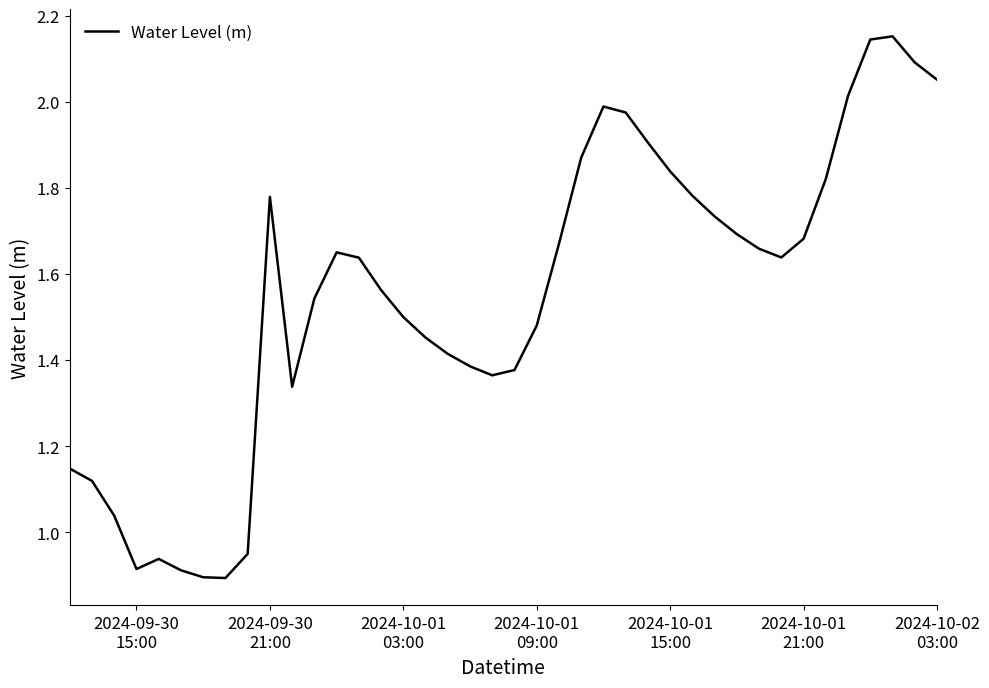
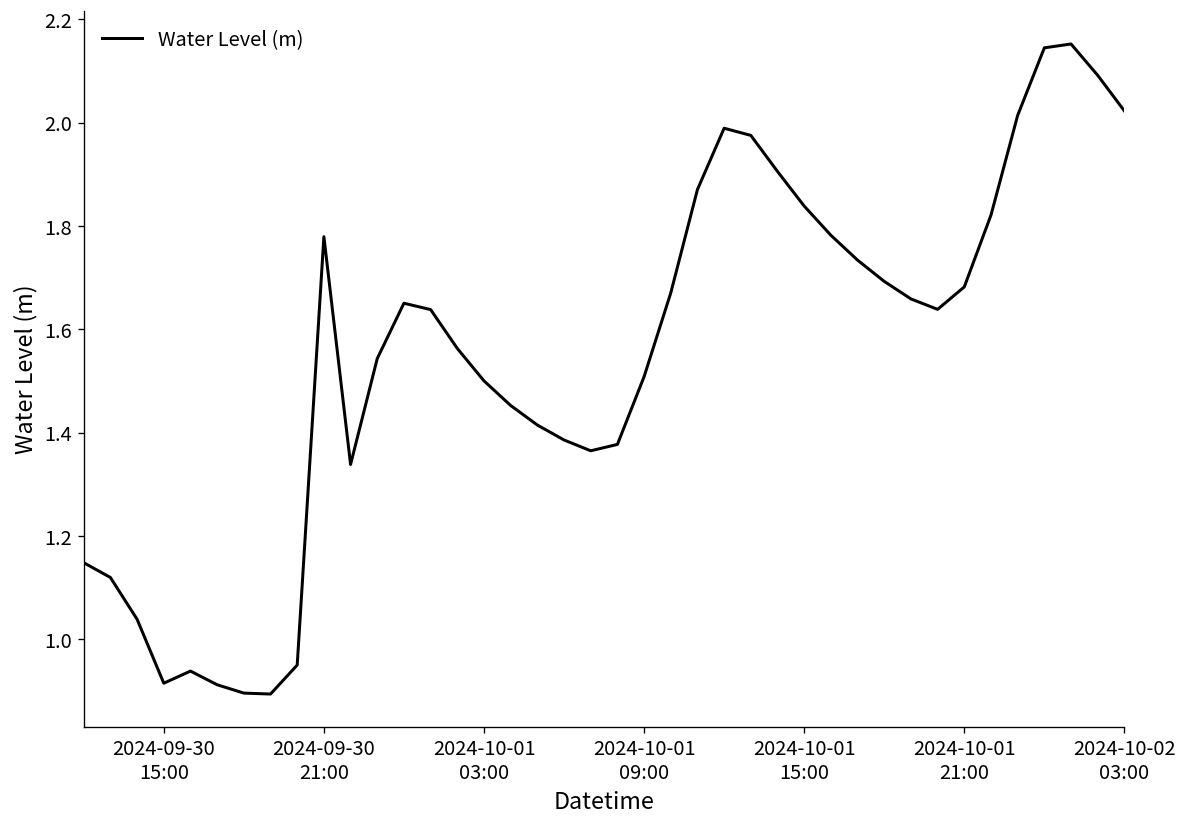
2024-10-01 09:00: 1.48 -> 1.51
2024-10-02 03:00: 2.05 -> 2.02
